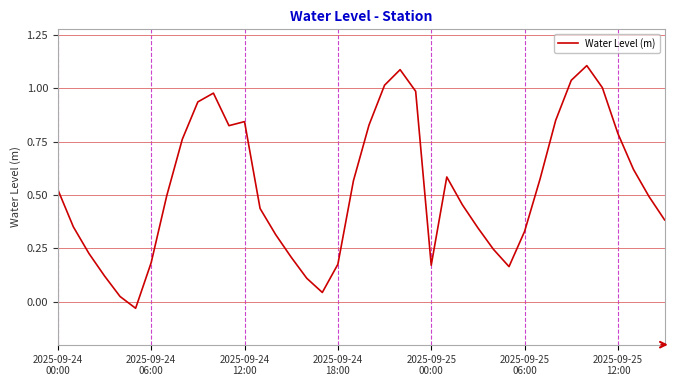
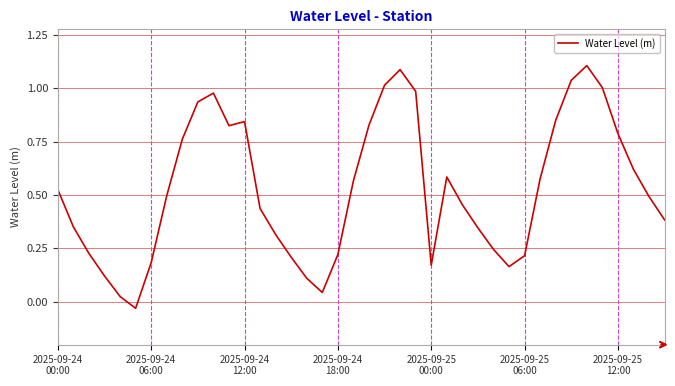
2025-09-24 18:00: 0.18 -> 0.22
2025-09-25 06:00: 0.33 -> 0.22
